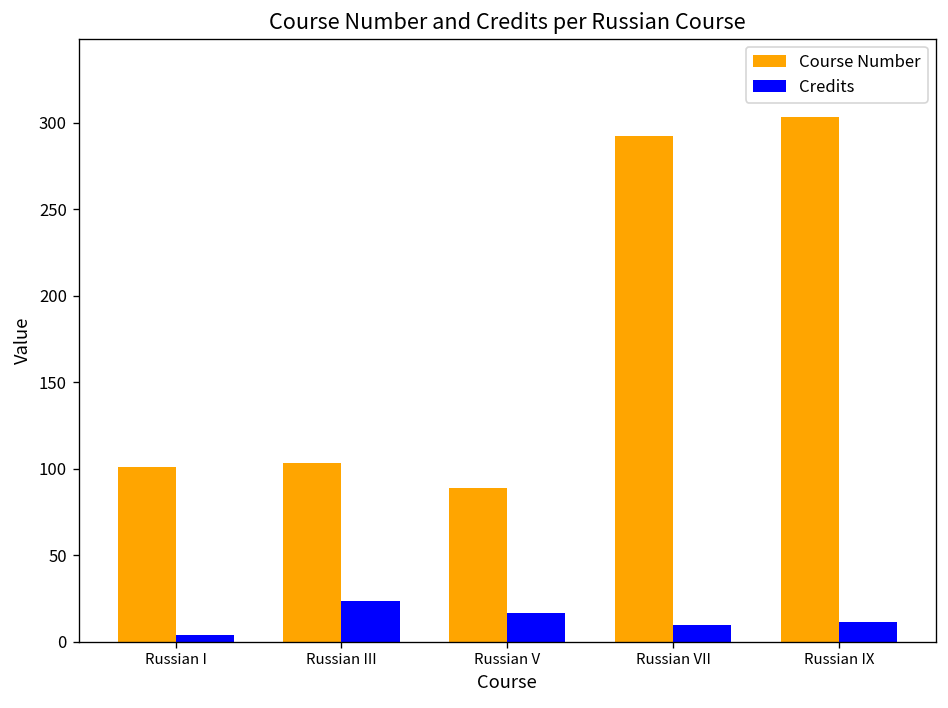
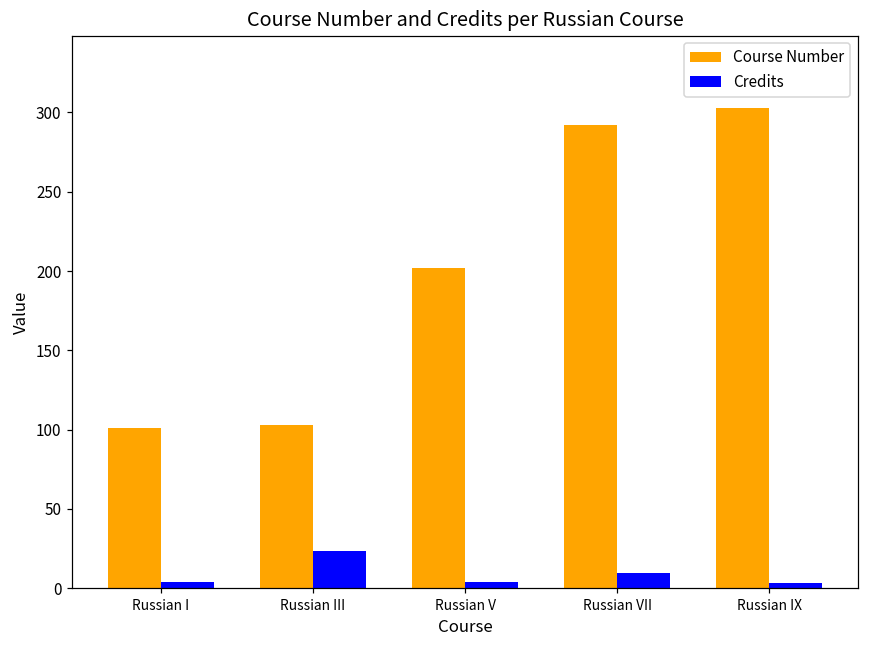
Course Number, Russian V: 89 -> 202
Credits, Russian V: 17 -> 4
Credits, Russian IX: 11 -> 3
